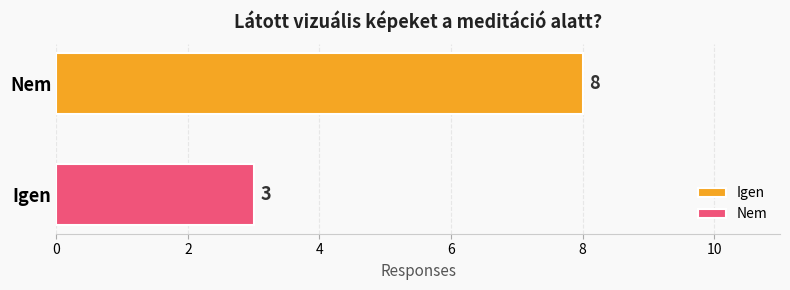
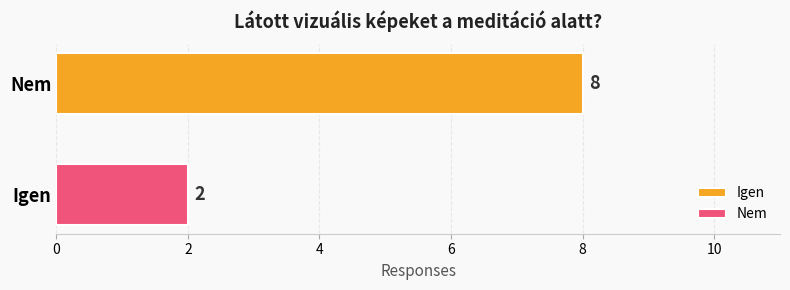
Igen: 3 -> 2
